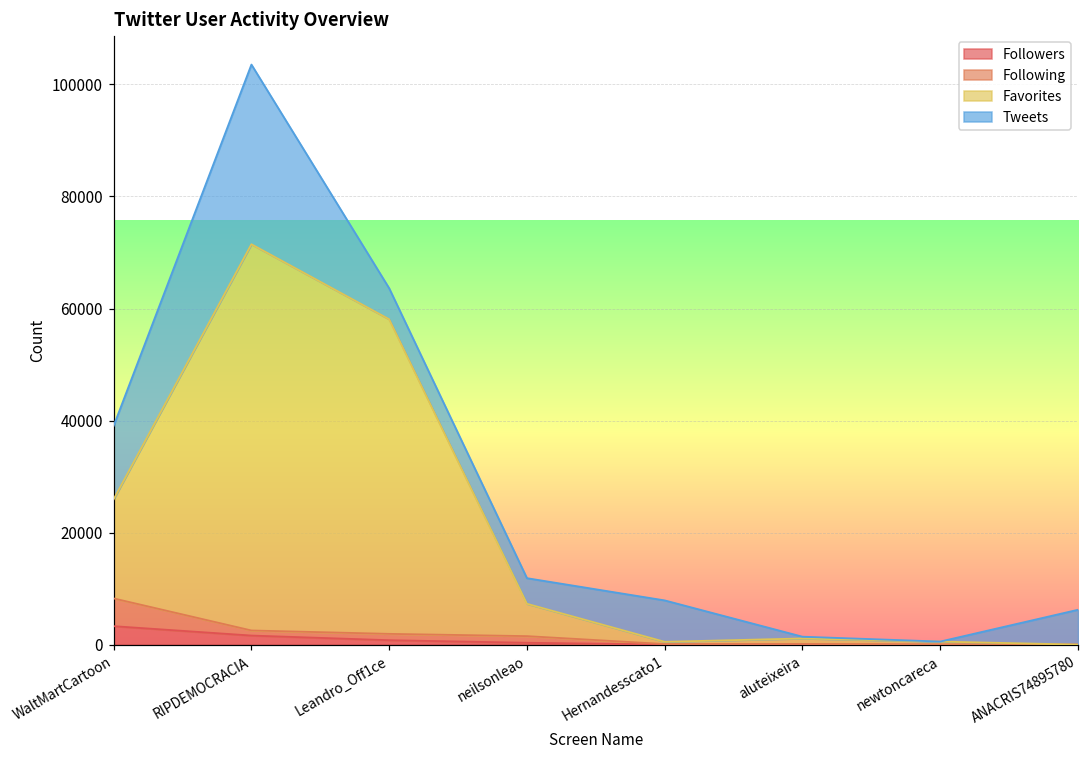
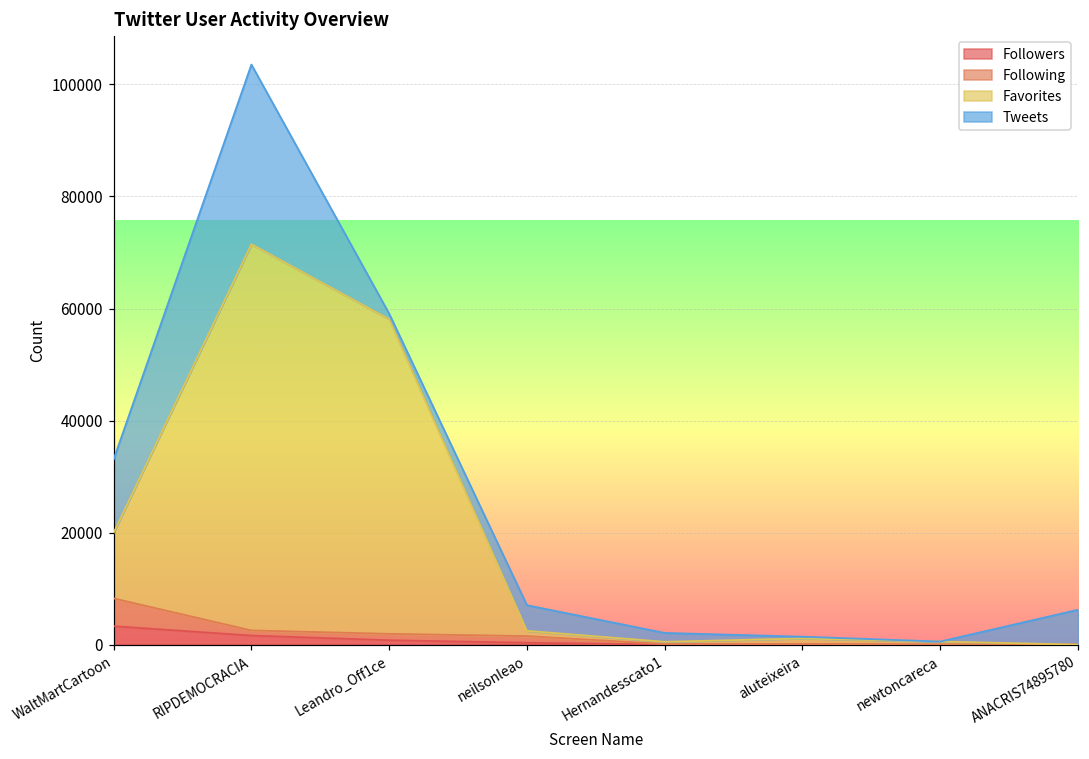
Favorites, WaltMartCartoon: 18000 -> 12000
Tweets, Leandro_Off1ce: 6000 -> 1000
Favorites, neilsonleao: 6000 -> 1000
Tweets, Hernandesscato1: 7000 -> 2000
